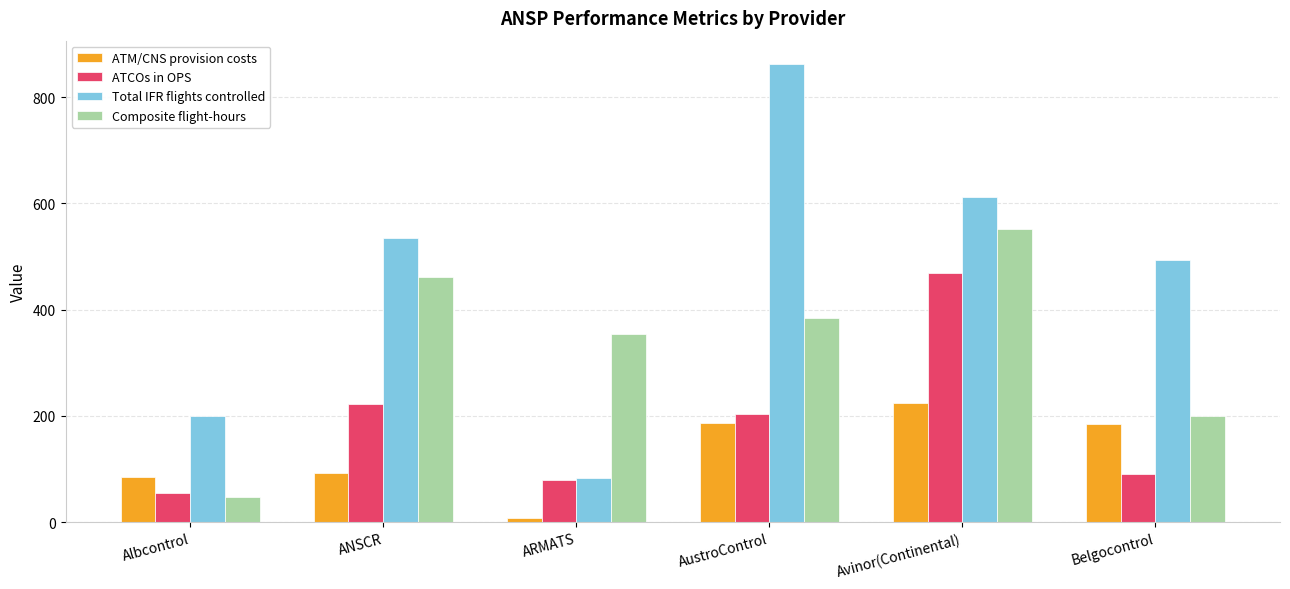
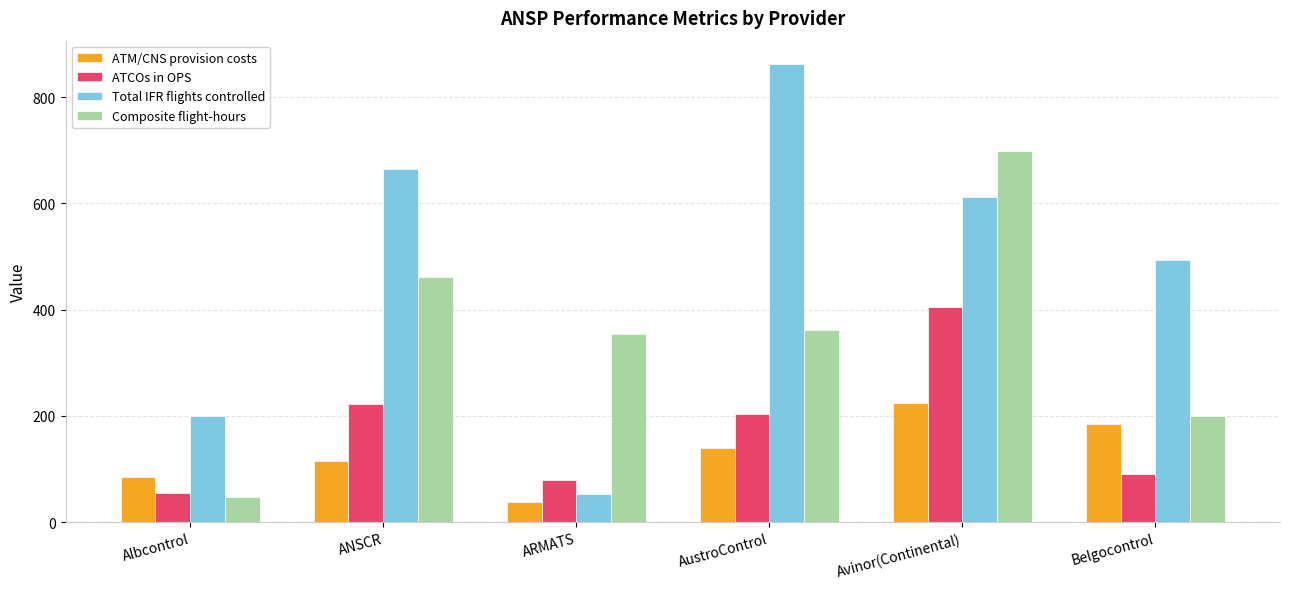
ATM/CNS provision costs, ANSCR: 90 -> 120
Total IFR flights controlled, ANSCR: 530 -> 660
ATM/CNS provision costs, ARMATS: 10 -> 40
Total IFR flights controlled, ARMATS: 80 -> 50
ATM/CNS provision costs, AustroControl: 190 -> 140
Composite flight-hours, AustroControl: 380 -> 360
ATCOs in OPS, Avinor(Continental): 470 -> 410
Composite flight-hours, Avinor(Continental): 550 -> 700
